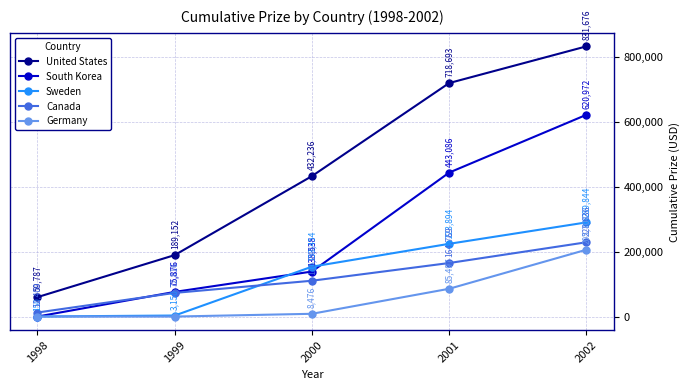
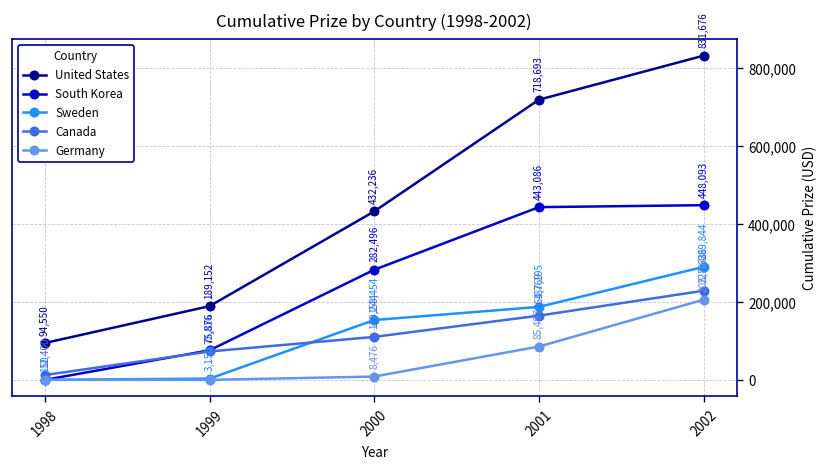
United States, 1998: 59,787 -> 94,550
South Korea, 2000: 138,538 -> 282,496
Sweden, 2001: 223,894 -> 187,195
South Korea, 2002: 620,972 -> 448,093
